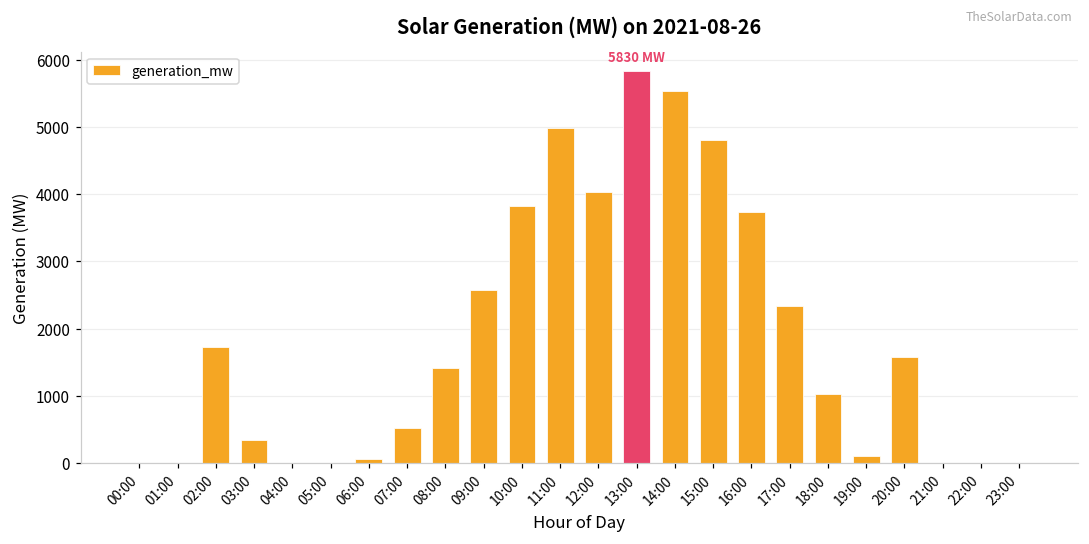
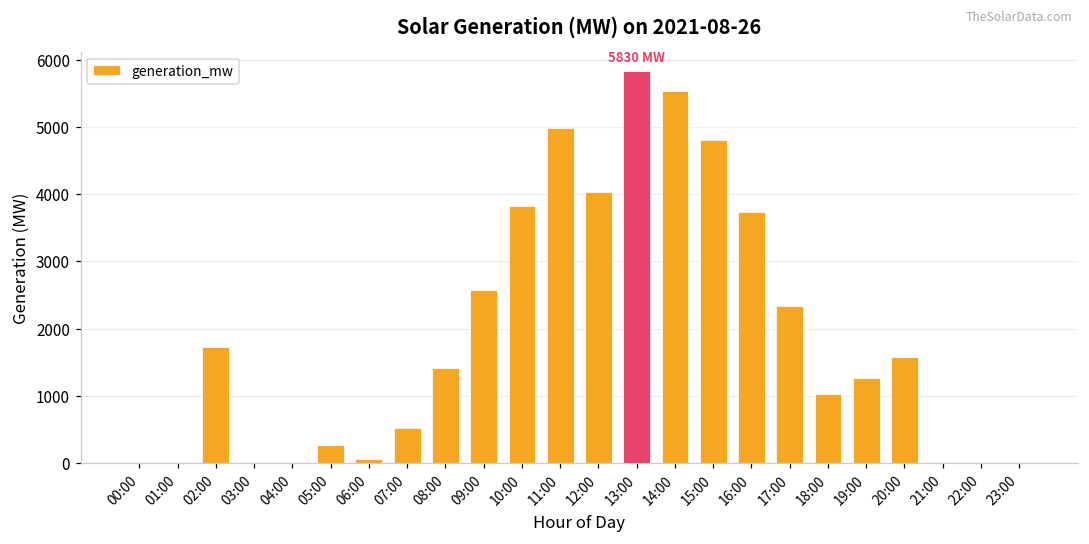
03:00: 300 -> 0
05:00: 0 -> 300
19:00: 100 -> 1300
